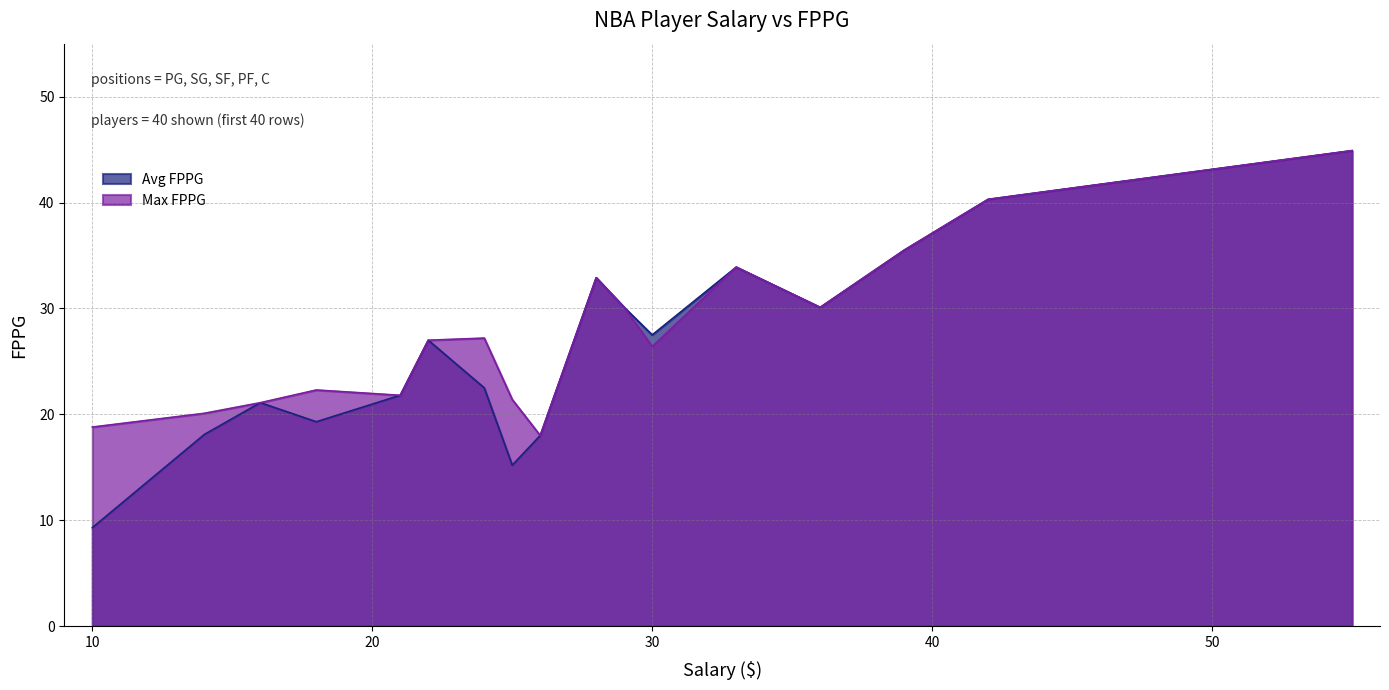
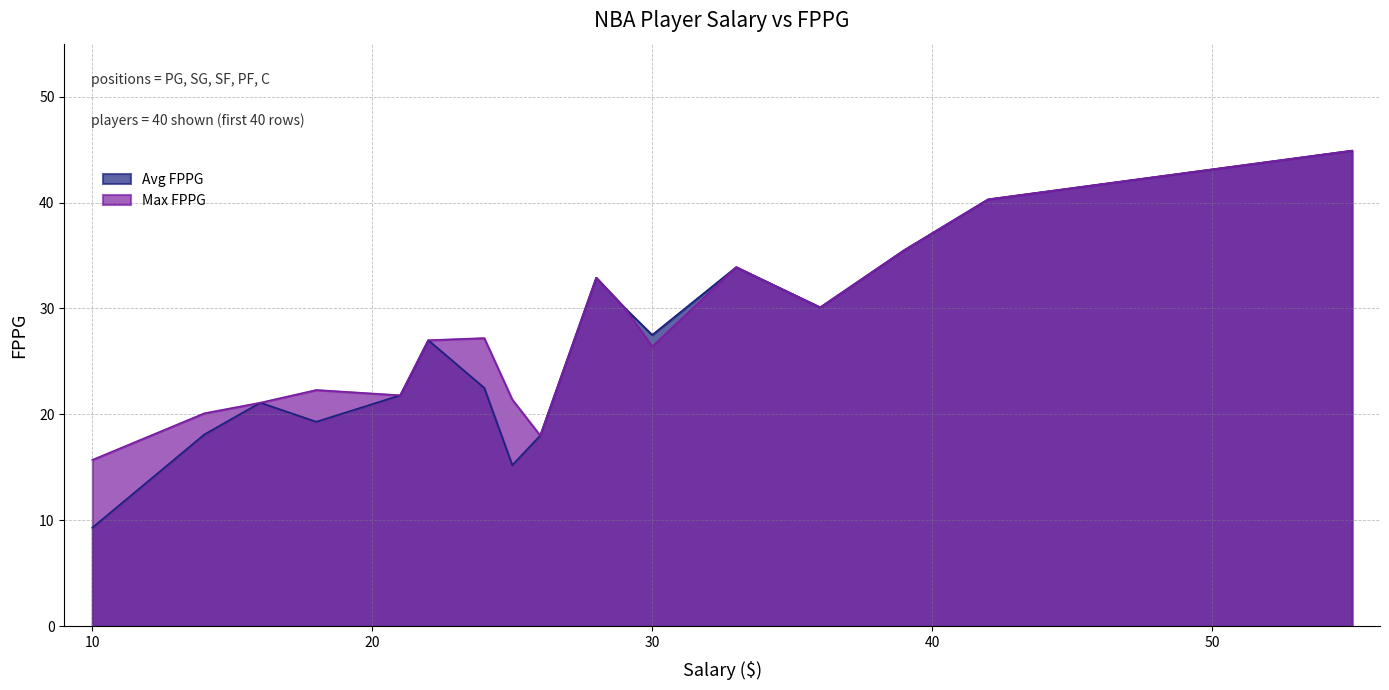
Max FPPG, 10: 18.8 -> 15.7
